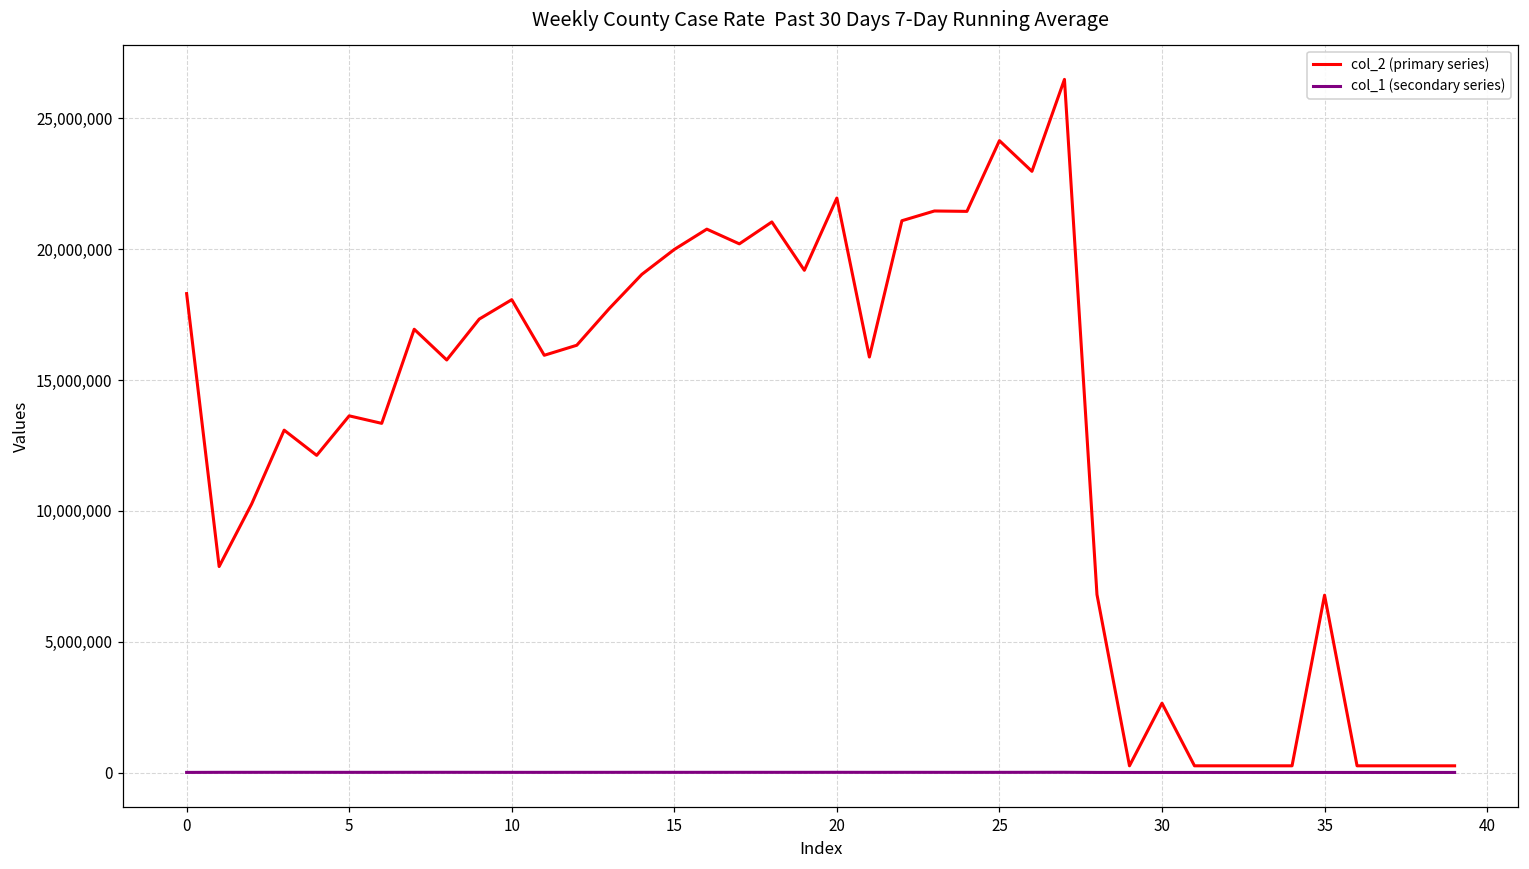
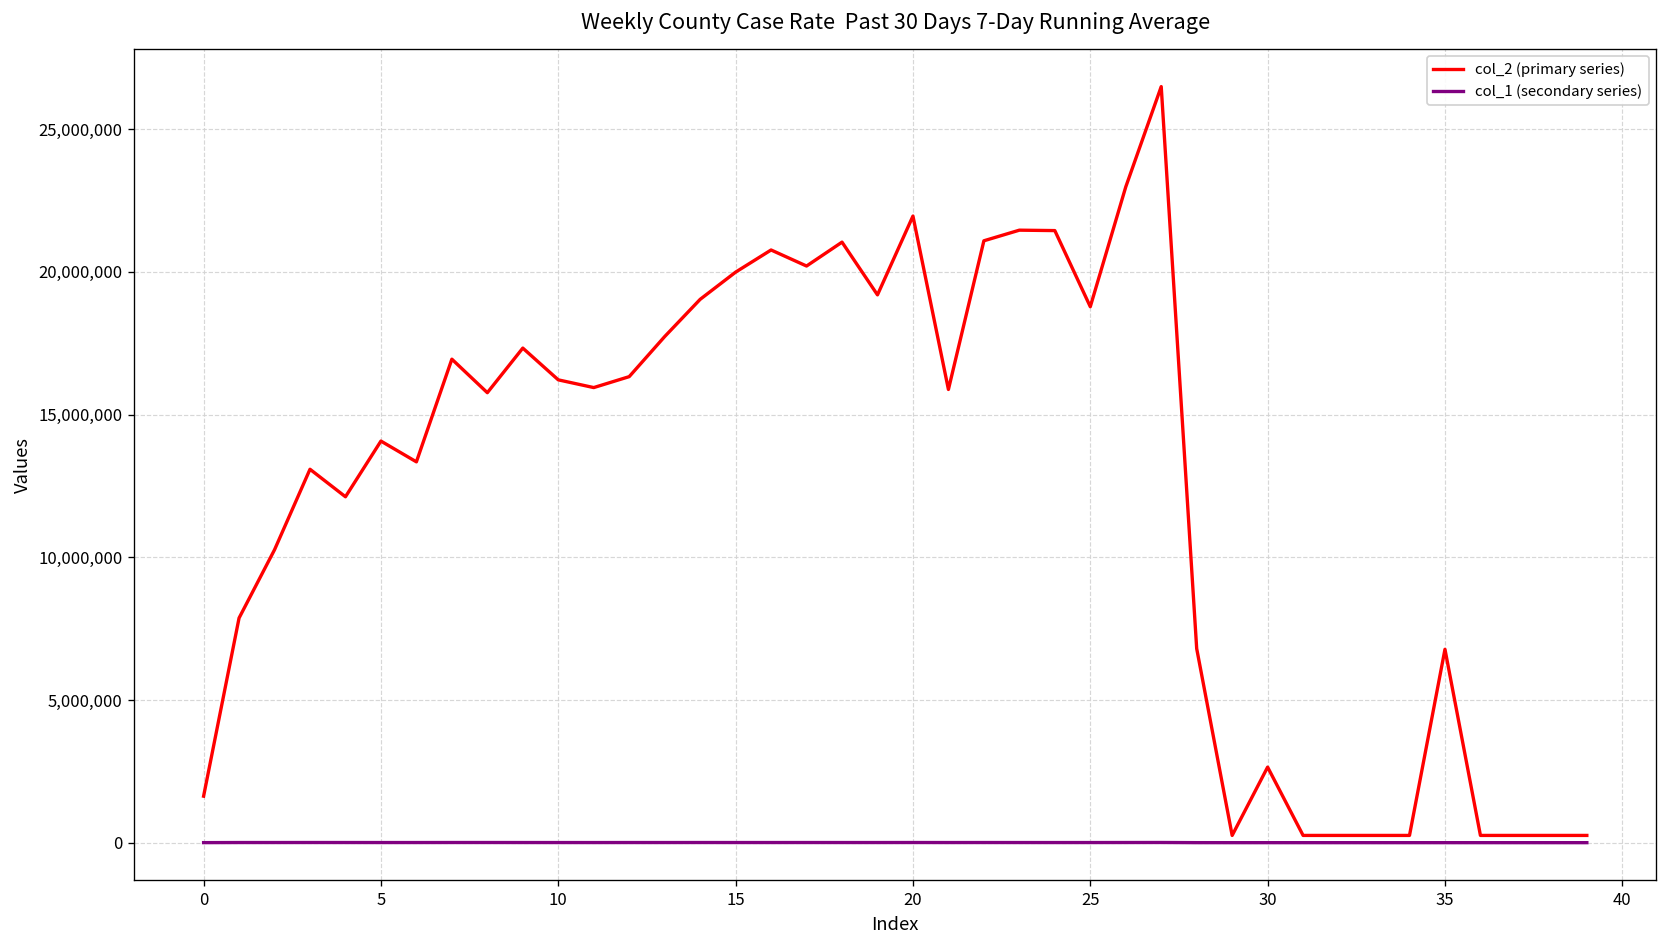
col_2 (primary series), 0: 18,300,000 -> 1,600,000
col_2 (primary series), 5: 13,600,000 -> 14,100,000
col_2 (primary series), 10: 18,100,000 -> 16,200,000
col_2 (primary series), 25: 24,100,000 -> 18,800,000
